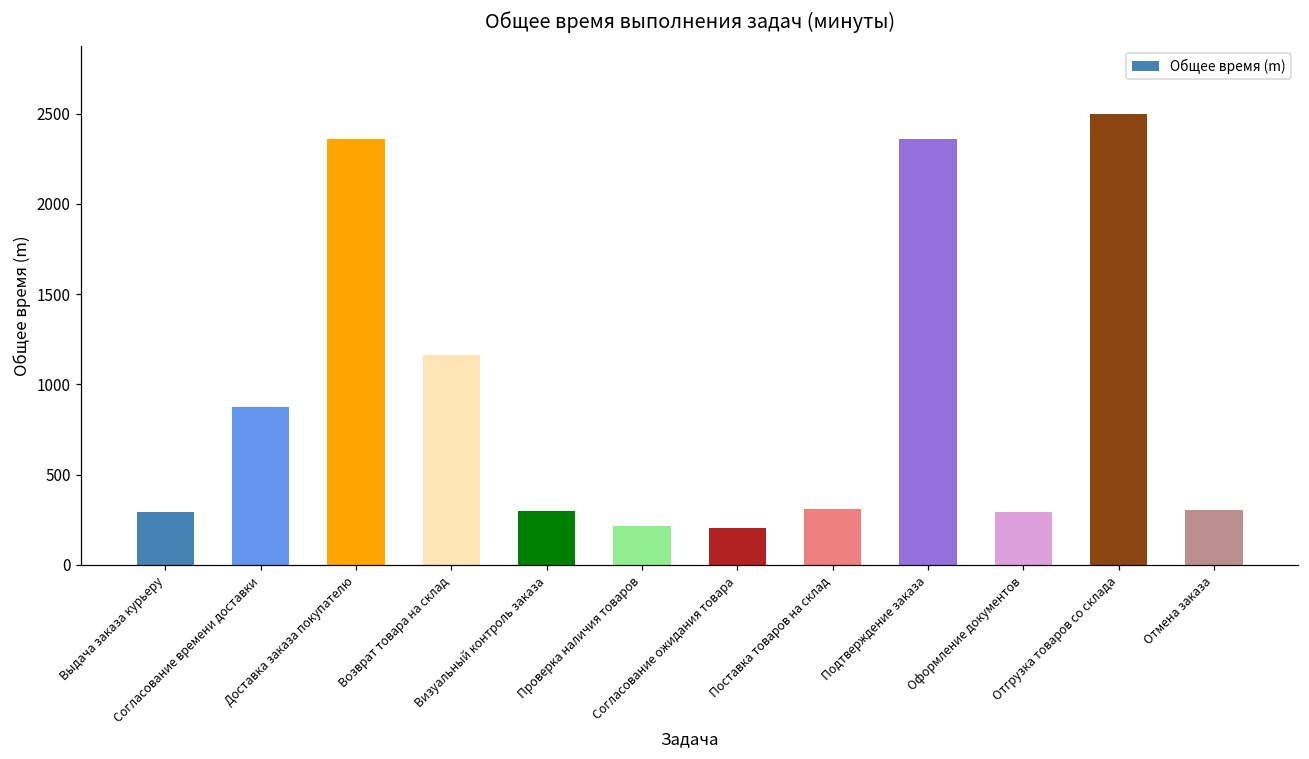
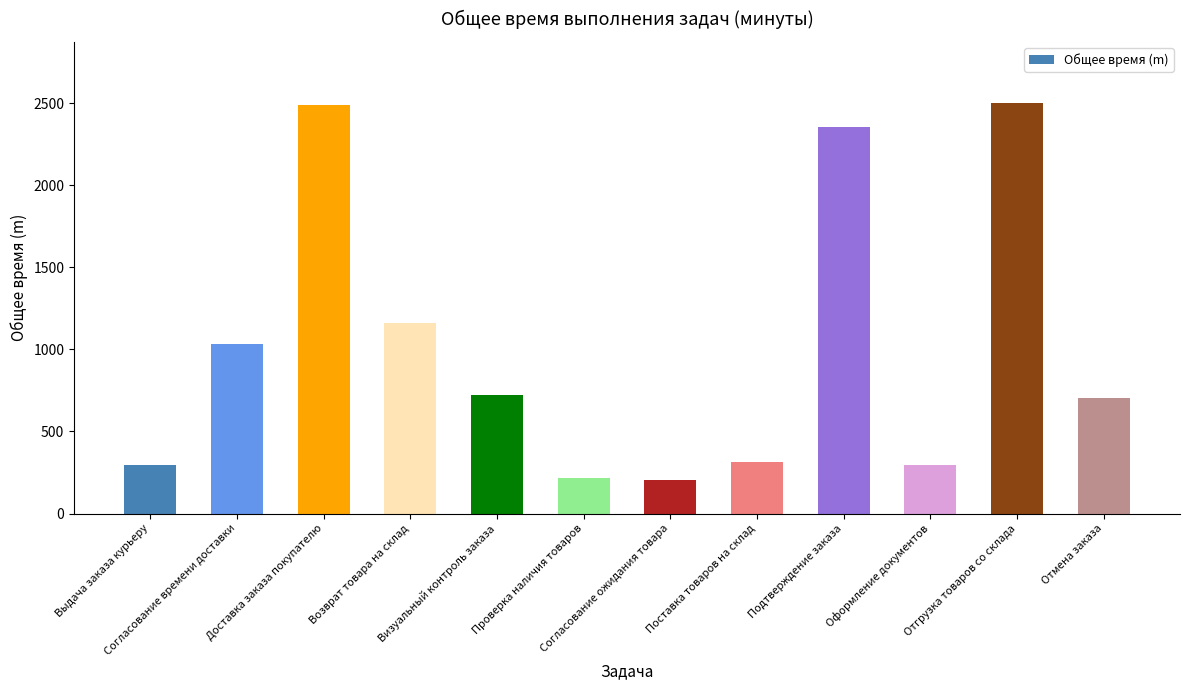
Согласование времени доставки: 880 -> 1040
Доставка заказа покупателю: 2360 -> 2490
Визуальный контроль заказа: 300 -> 720
Отмена заказа: 310 -> 700
